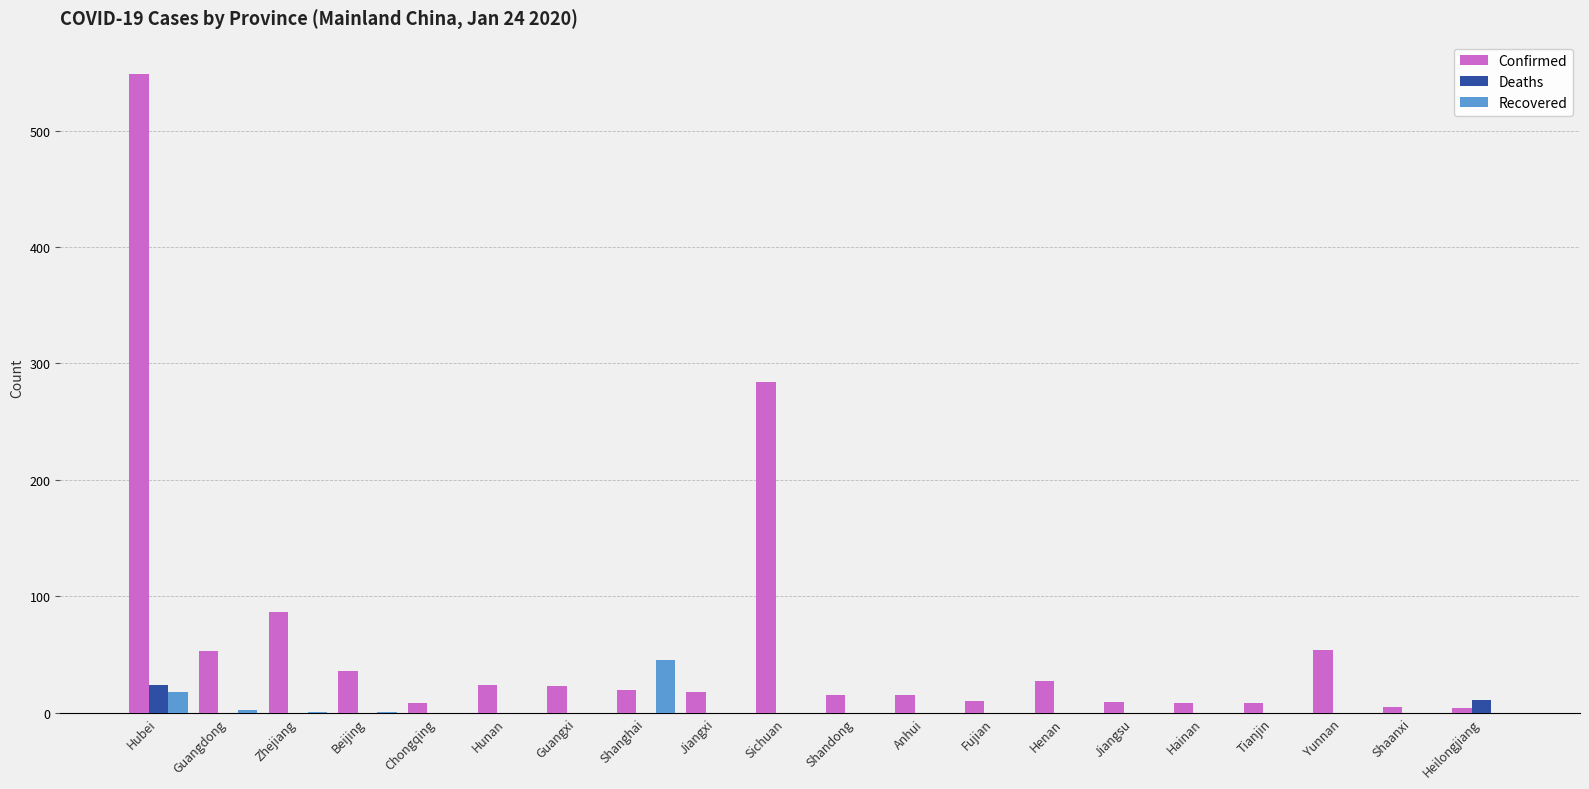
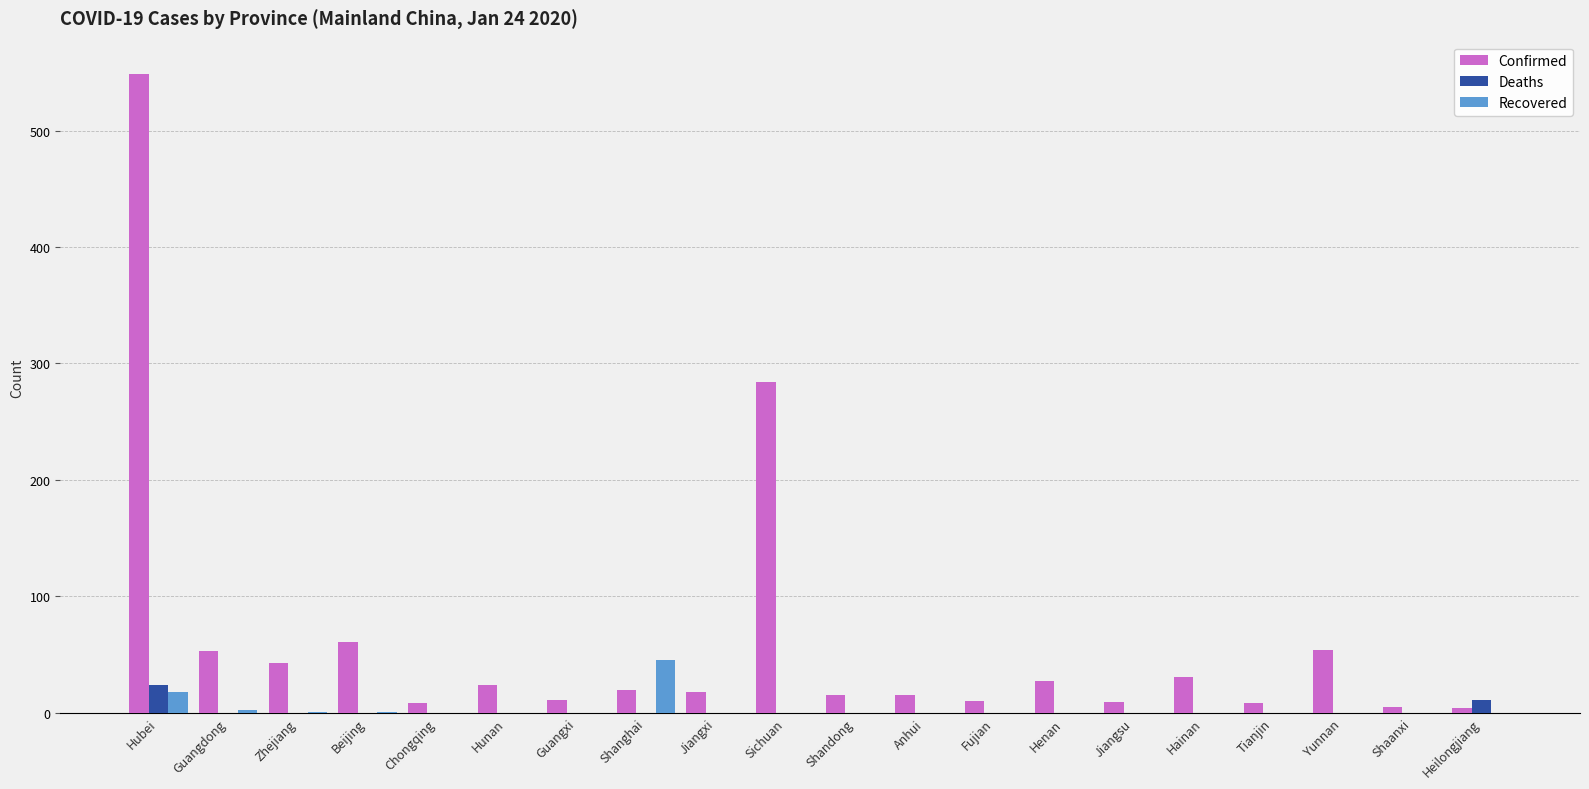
Confirmed, Zhejiang: 87 -> 43
Confirmed, Beijing: 36 -> 61
Confirmed, Guangxi: 23 -> 11
Confirmed, Hainan: 8 -> 31
